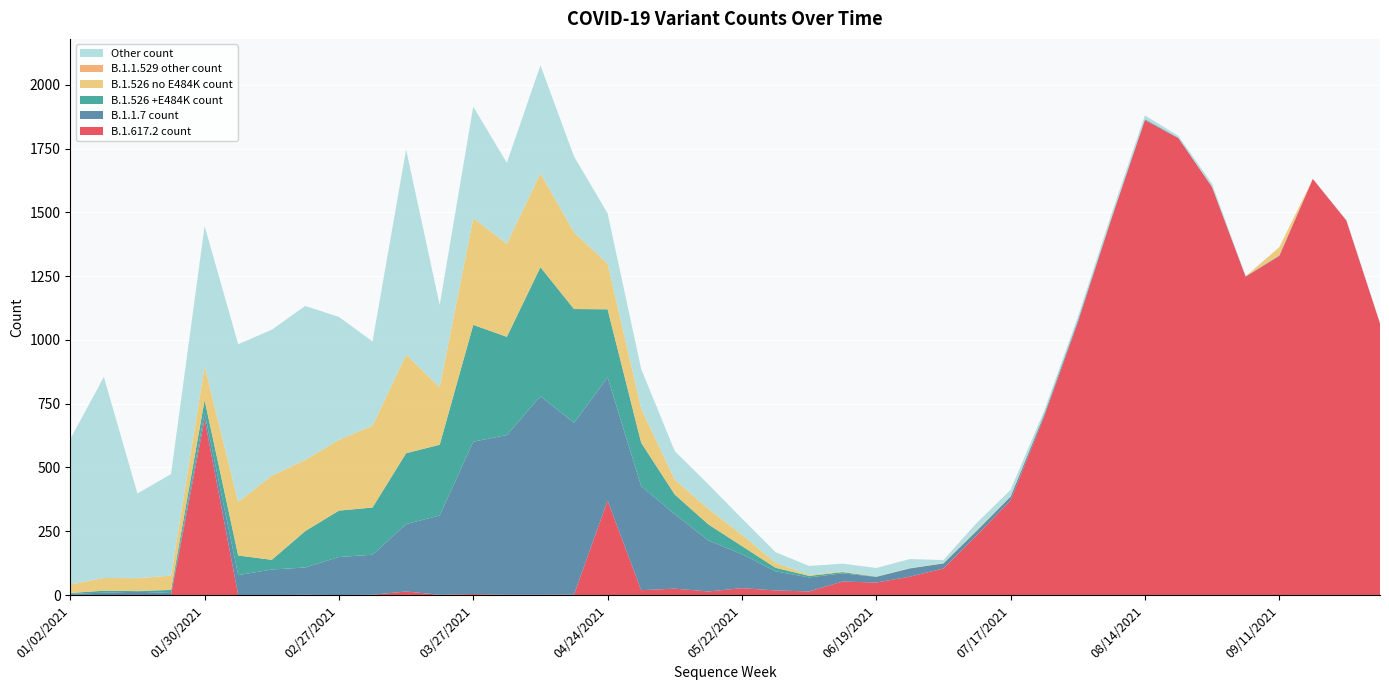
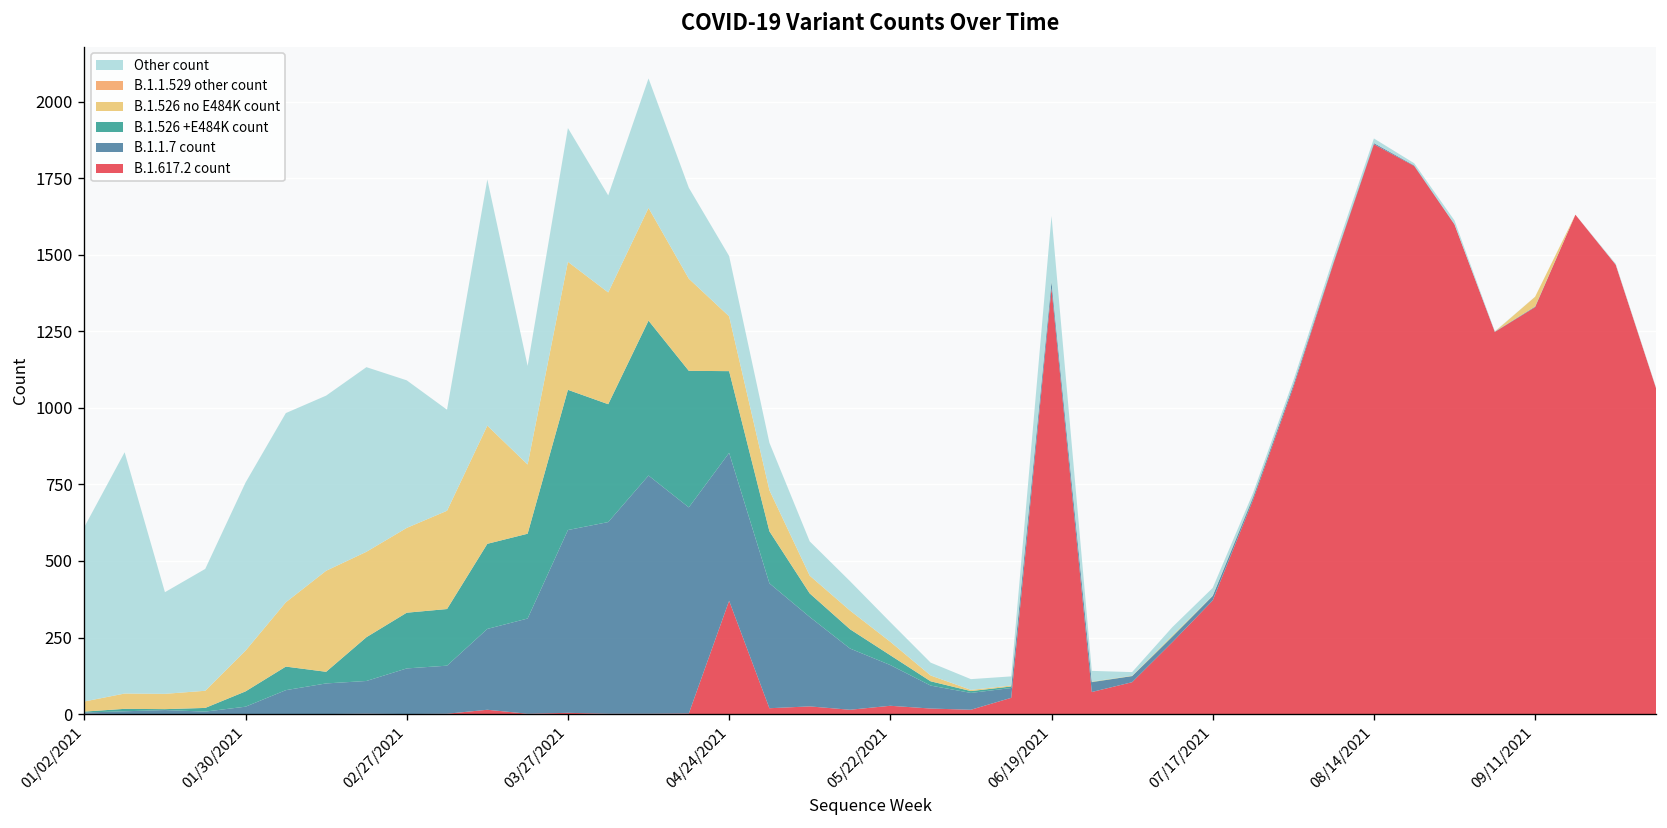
B.1.617.2 count, 01/30/2021: 690 -> 0
B.1.617.2 count, 06/19/2021: 50 -> 1390
Other count, 06/19/2021: 30 -> 210
